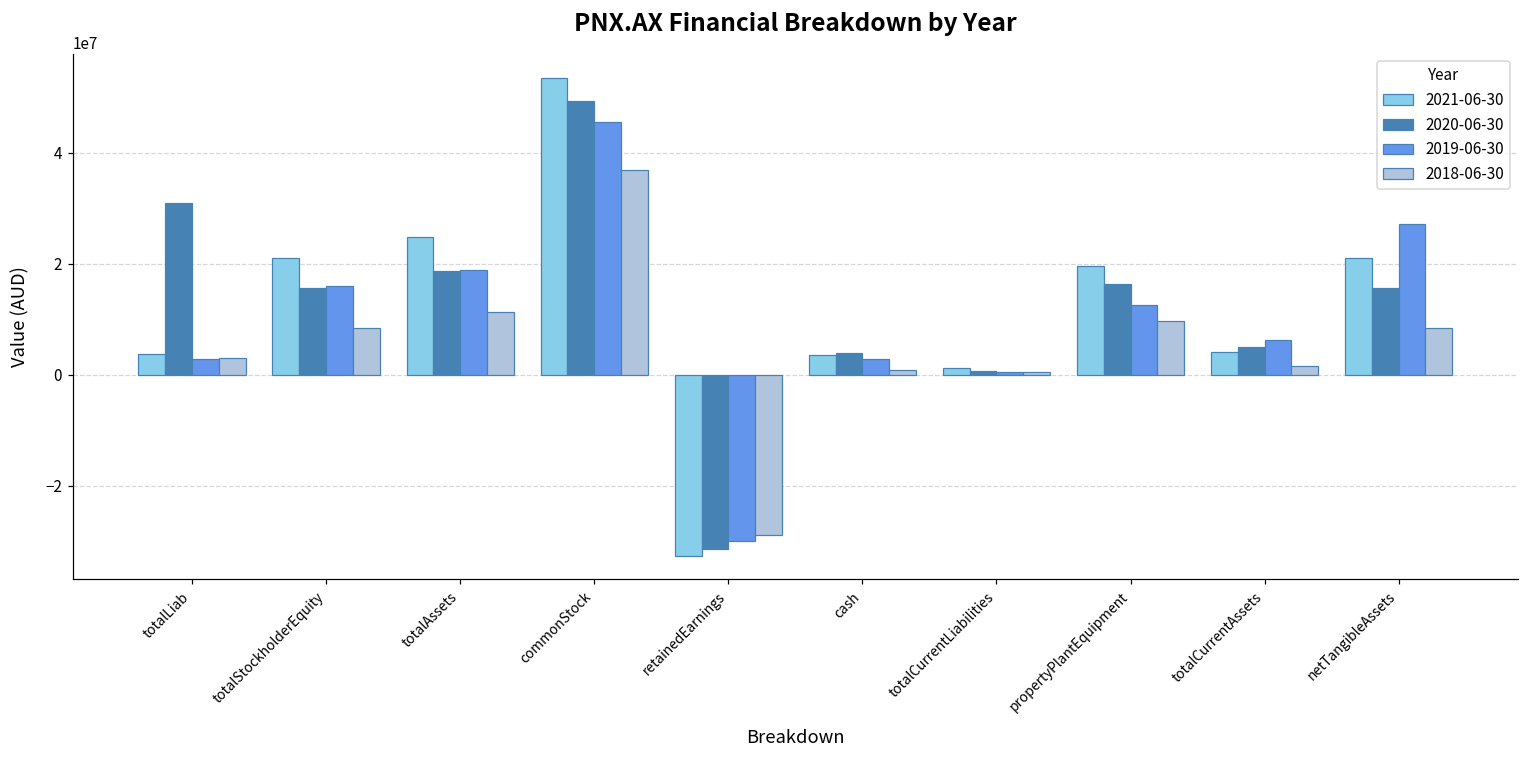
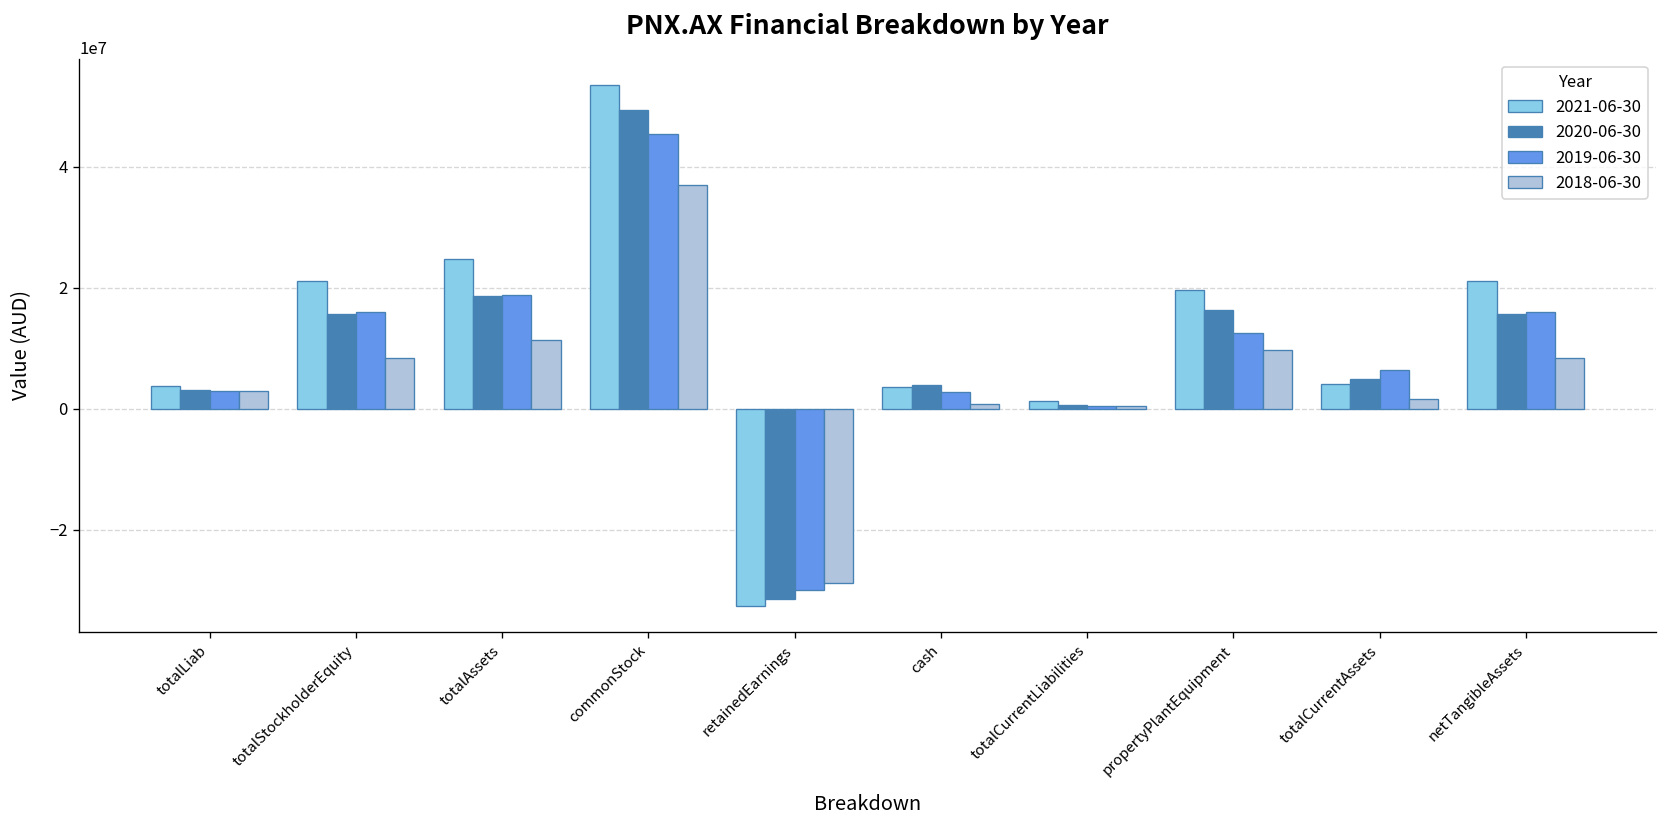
2020-06-30, totalLiab: 31000000 -> 3000000
2019-06-30, netTangibleAssets: 27000000 -> 16000000
